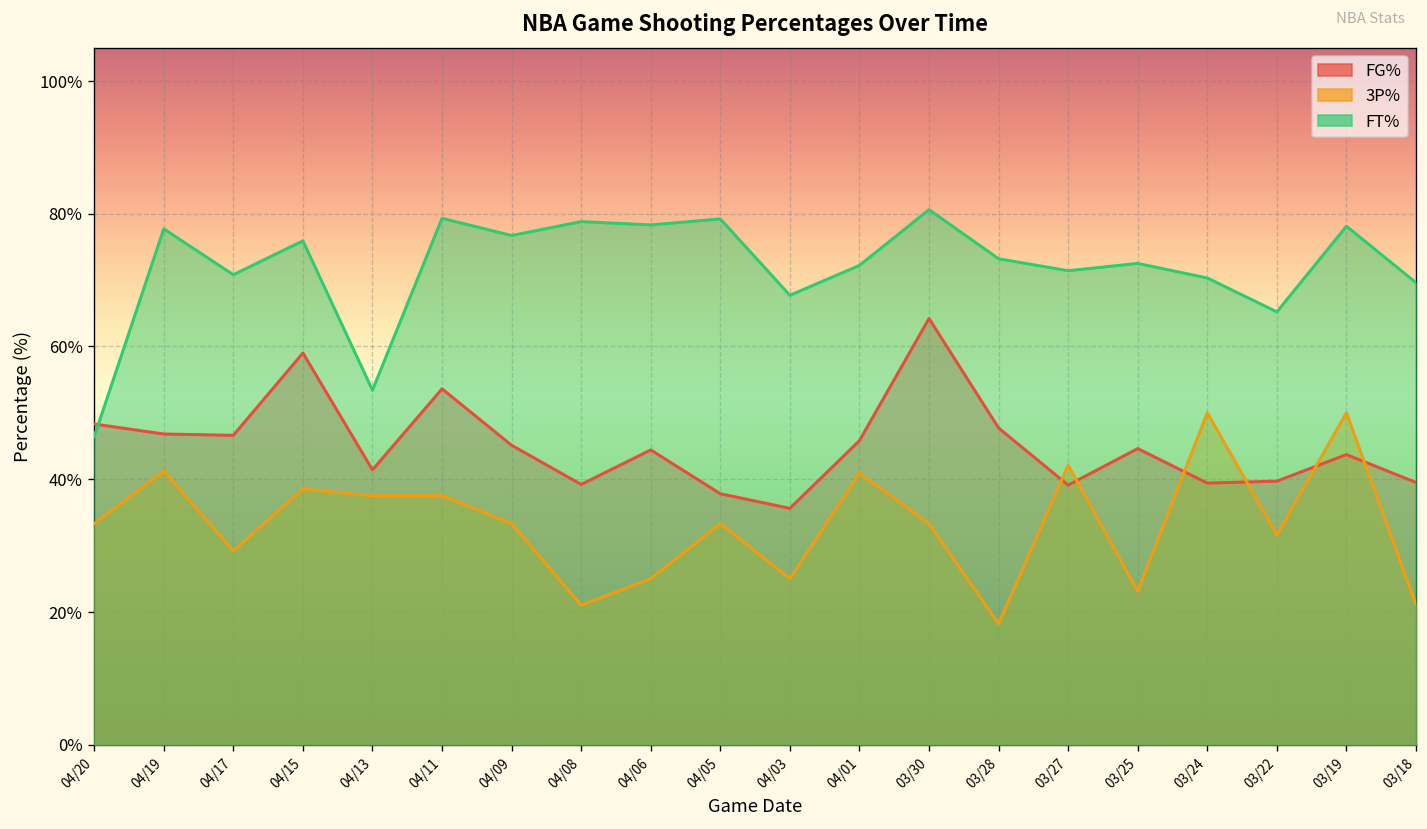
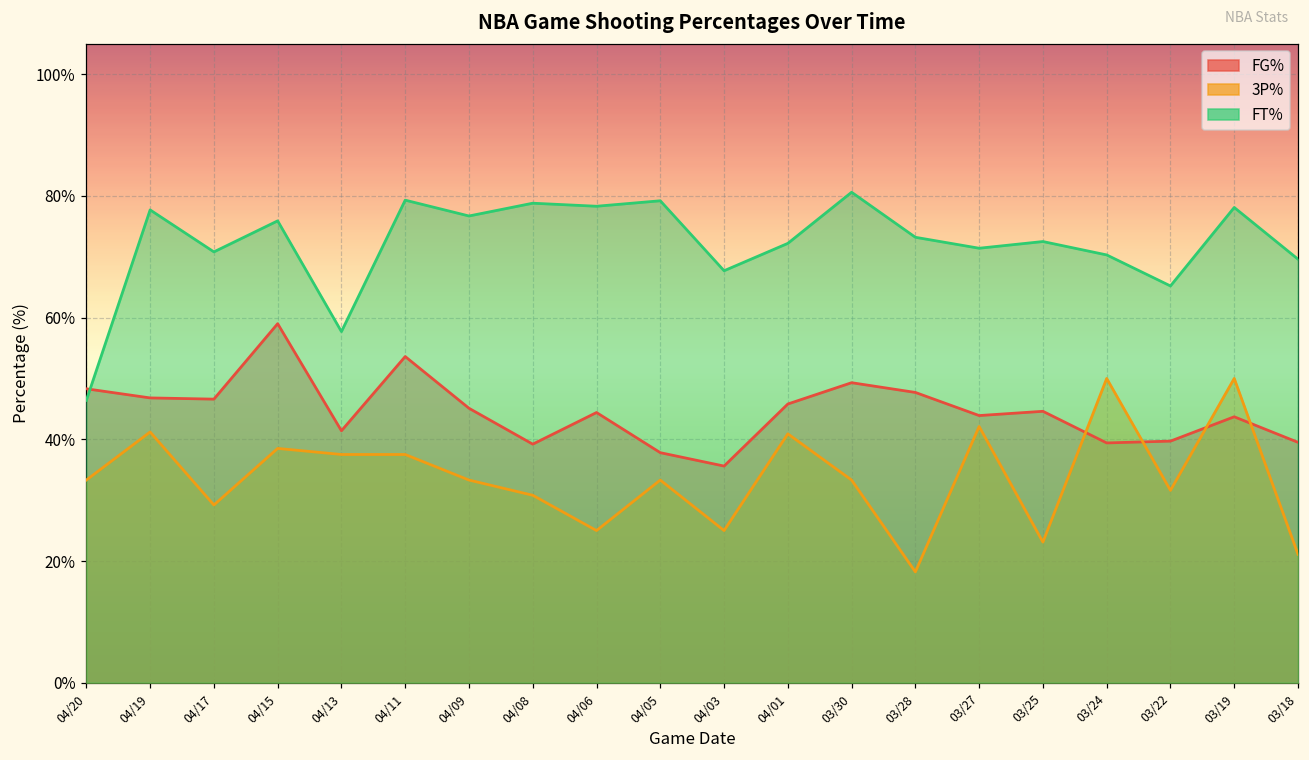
FT%, 04/13: 53% -> 58%
3P%, 04/08: 21% -> 31%
FG%, 03/30: 64% -> 49%
FG%, 03/27: 39% -> 44%
